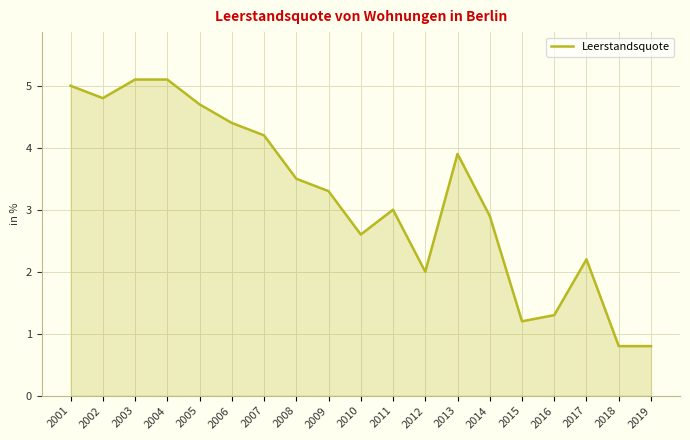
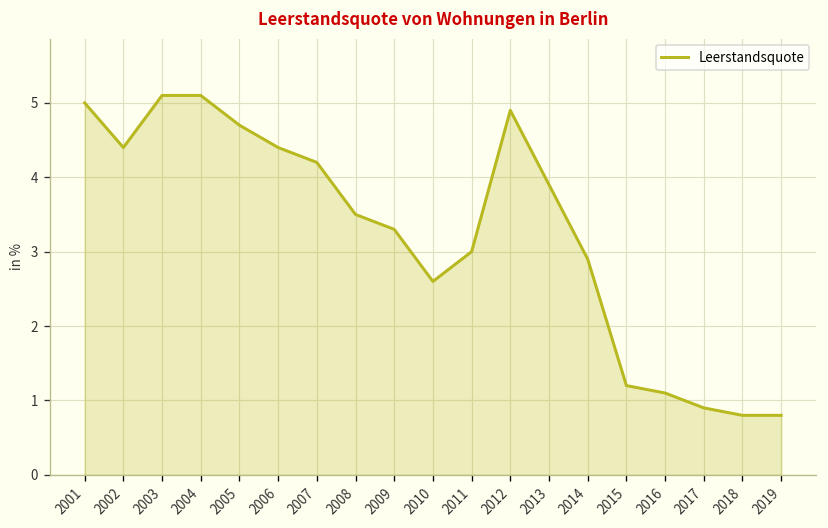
2002: 4.8 -> 4.4
2012: 2.0 -> 4.9
2016: 1.3 -> 1.1
2017: 2.2 -> 0.9
